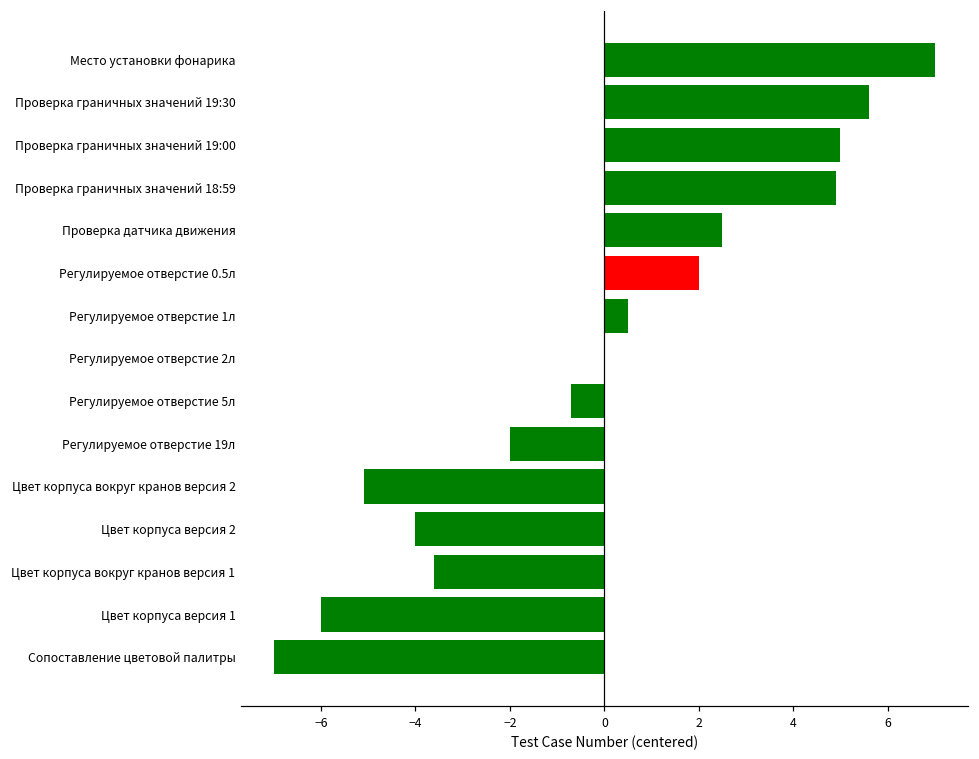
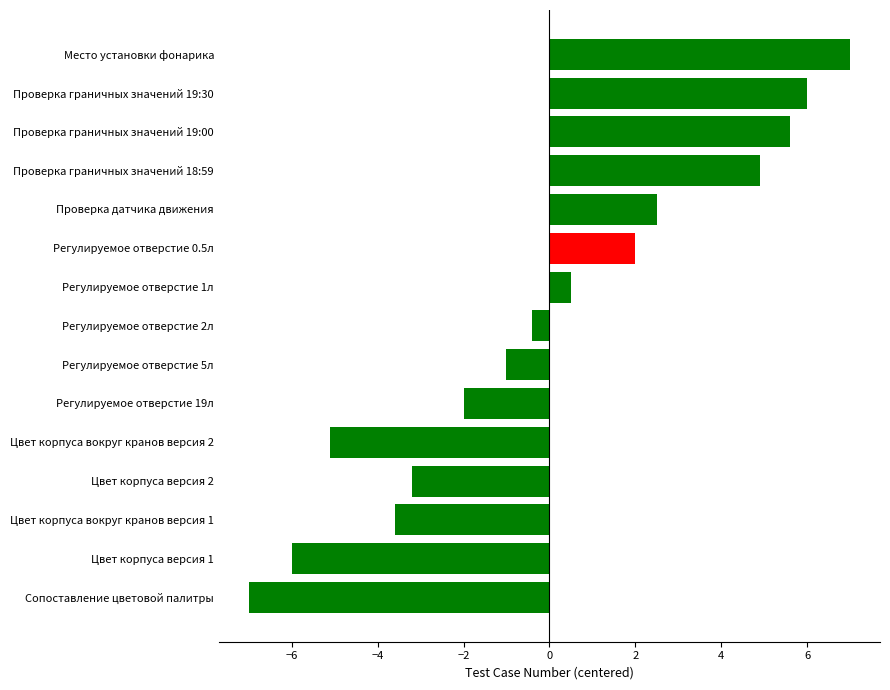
Проверка граничных значений 19:30: 5.6 -> 6.0
Проверка граничных значений 19:00: 5.0 -> 5.6
Регулируемое отверстие 2л: 0.0 -> -0.4
Регулируемое отверстие 5л: -0.7 -> -1.0
Цвет корпуса версия 2: -4.0 -> -3.2
